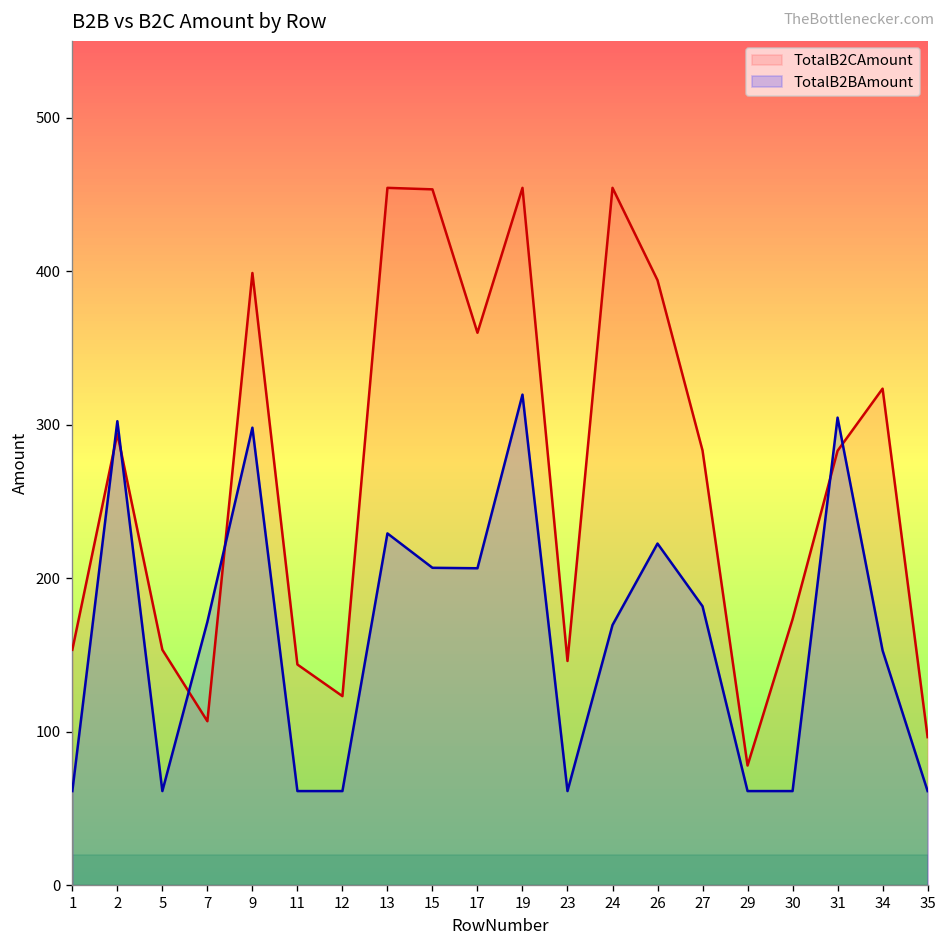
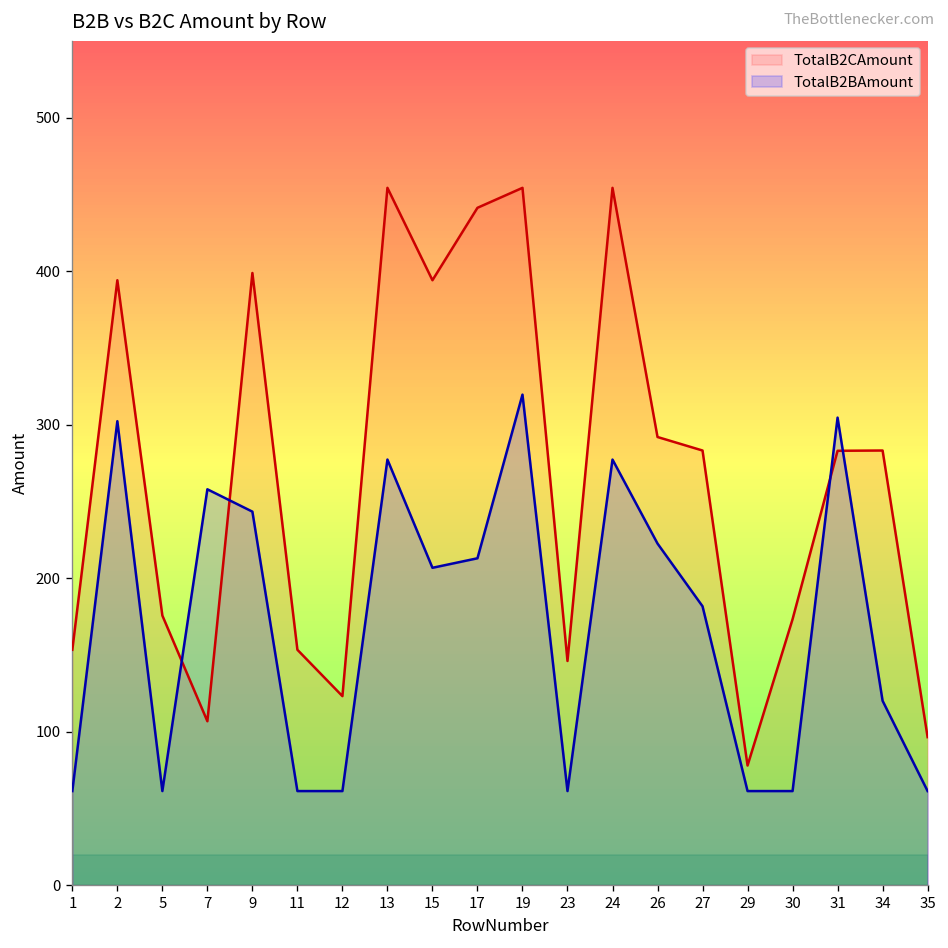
TotalB2CAmount, 2: 294 -> 394
TotalB2CAmount, 5: 153 -> 176
TotalB2BAmount, 7: 172 -> 258
TotalB2BAmount, 9: 298 -> 243
TotalB2CAmount, 11: 144 -> 153
TotalB2BAmount, 13: 229 -> 277
TotalB2CAmount, 15: 453 -> 394
TotalB2CAmount, 17: 360 -> 441
TotalB2BAmount, 17: 207 -> 213
TotalB2BAmount, 24: 170 -> 277
TotalB2CAmount, 26: 394 -> 292
TotalB2CAmount, 34: 324 -> 283
TotalB2BAmount, 34: 153 -> 120
